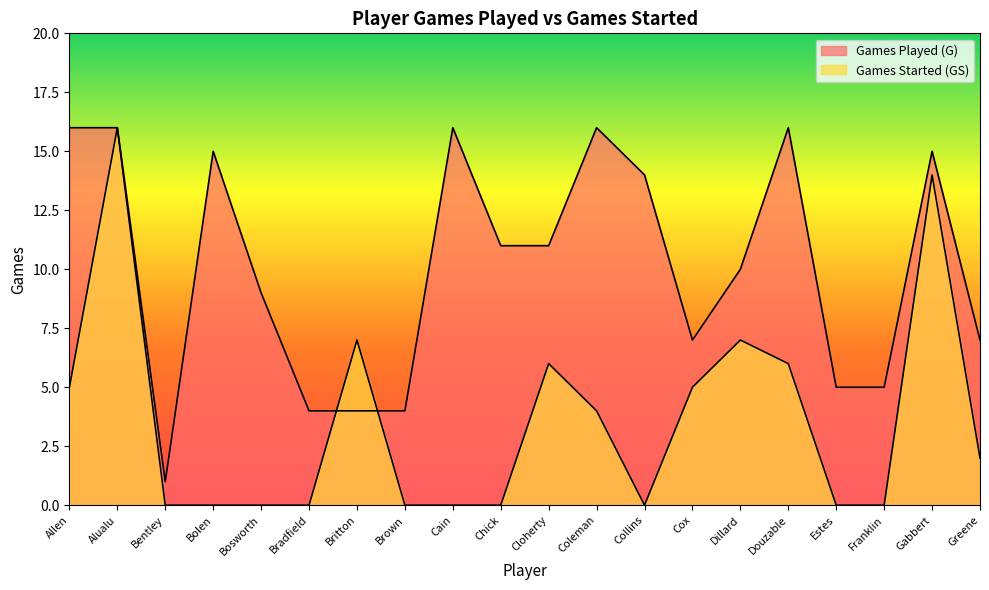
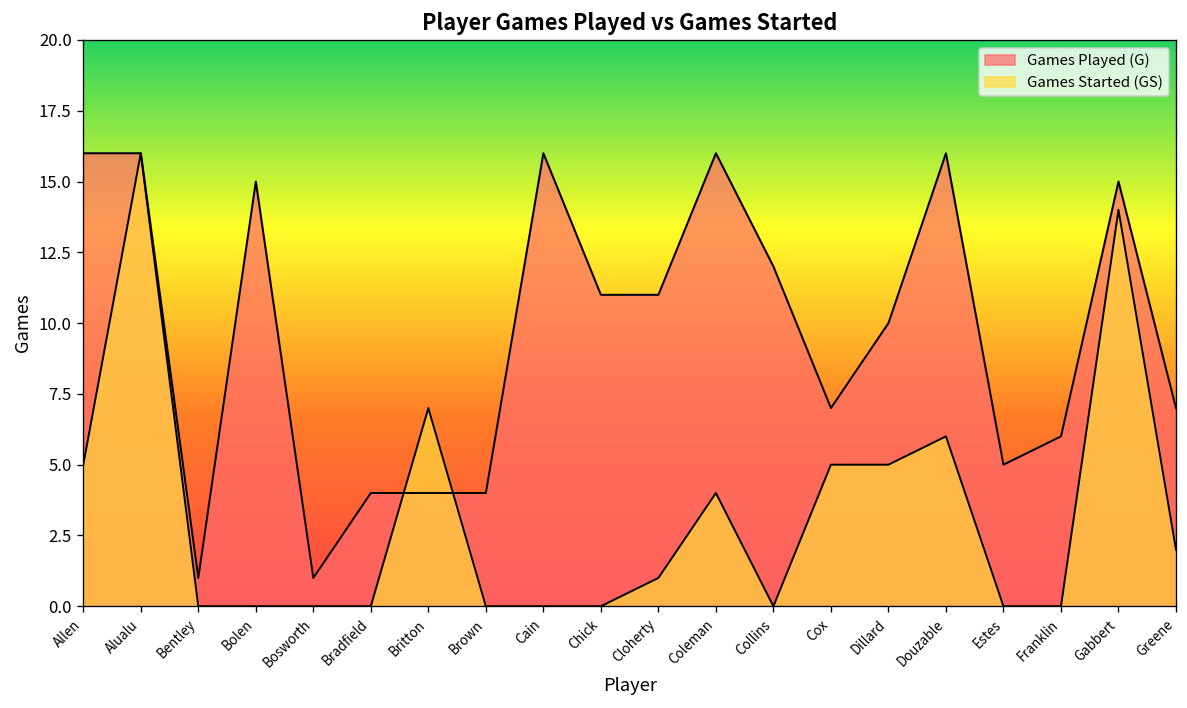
Games Played (G), Bosworth: 9 -> 1
Games Started (GS), Cloherty: 6 -> 1
Games Played (G), Collins: 14 -> 12
Games Started (GS), Dillard: 7 -> 5
Games Played (G), Franklin: 5 -> 6
